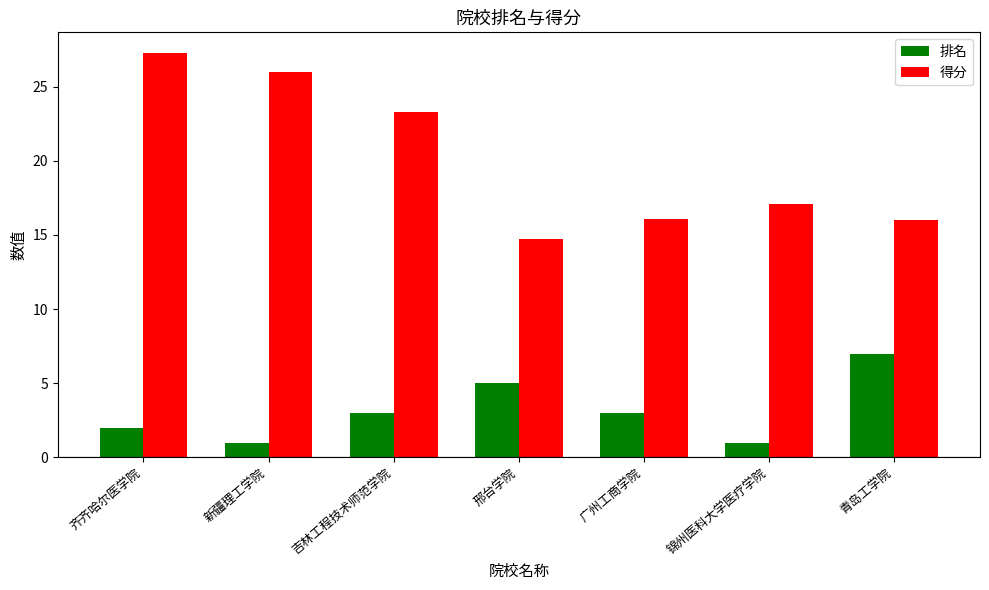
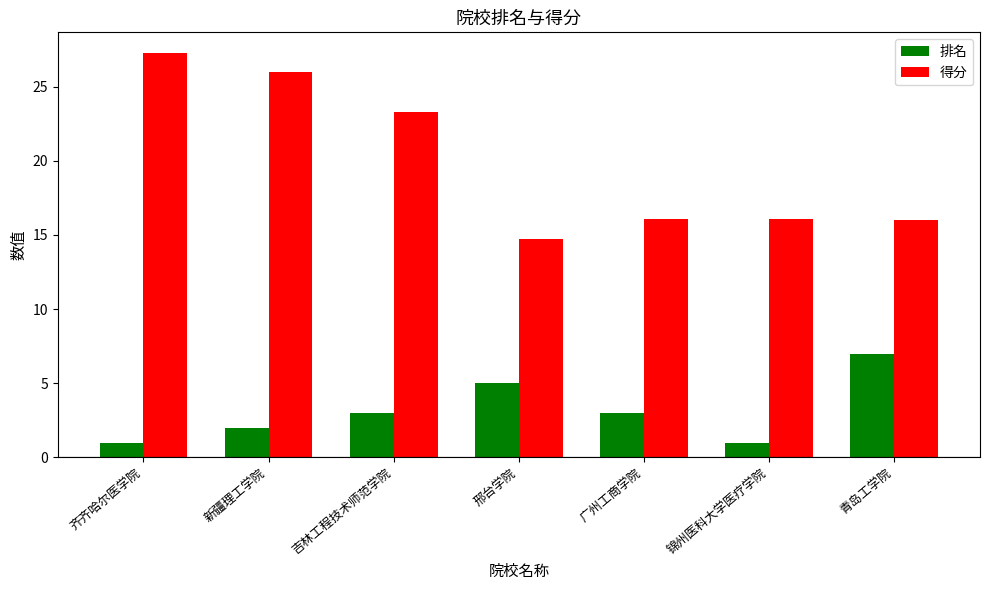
排名, 齐齐哈尔医学院: 2 -> 1
排名, 新疆理工学院: 1 -> 2
得分, 锦州医科大学医疗学院: 17.1 -> 16.1
